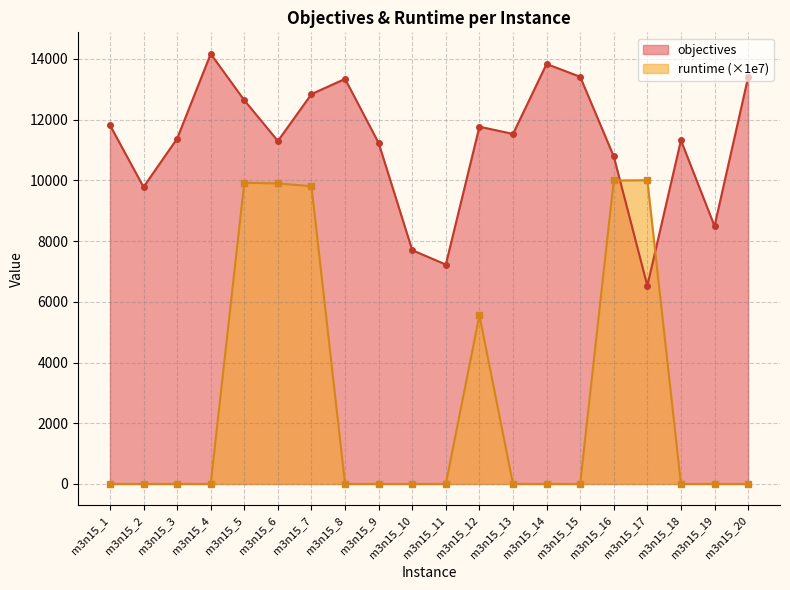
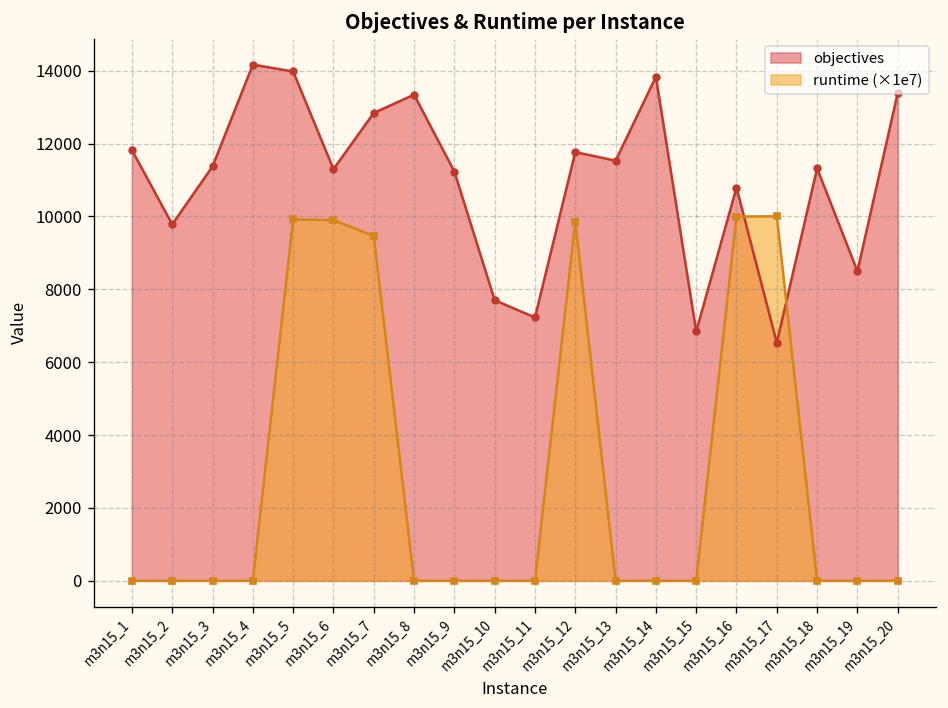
objectives, m3n15_5: 12600 -> 14000
runtime (×1e7), m3n15_7: 9800 -> 9500
runtime (×1e7), m3n15_12: 5600 -> 9900
objectives, m3n15_15: 13400 -> 6800
